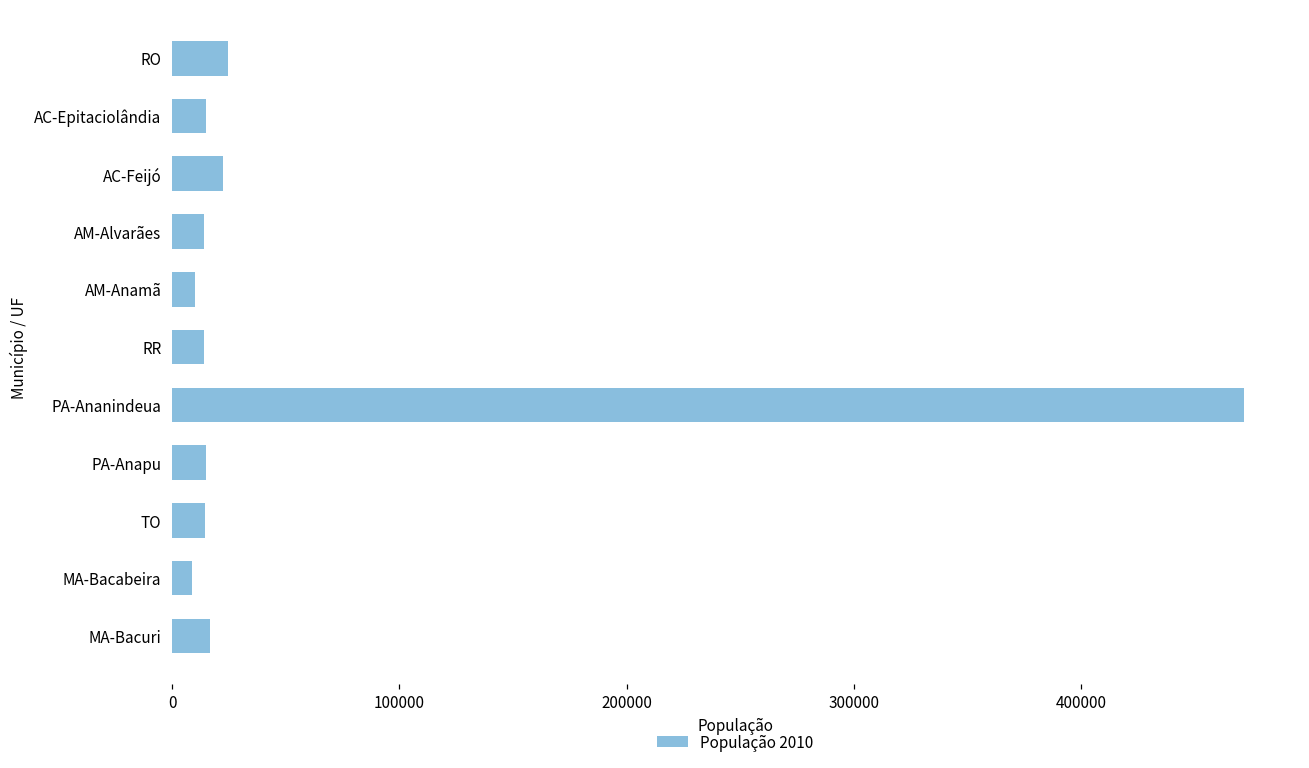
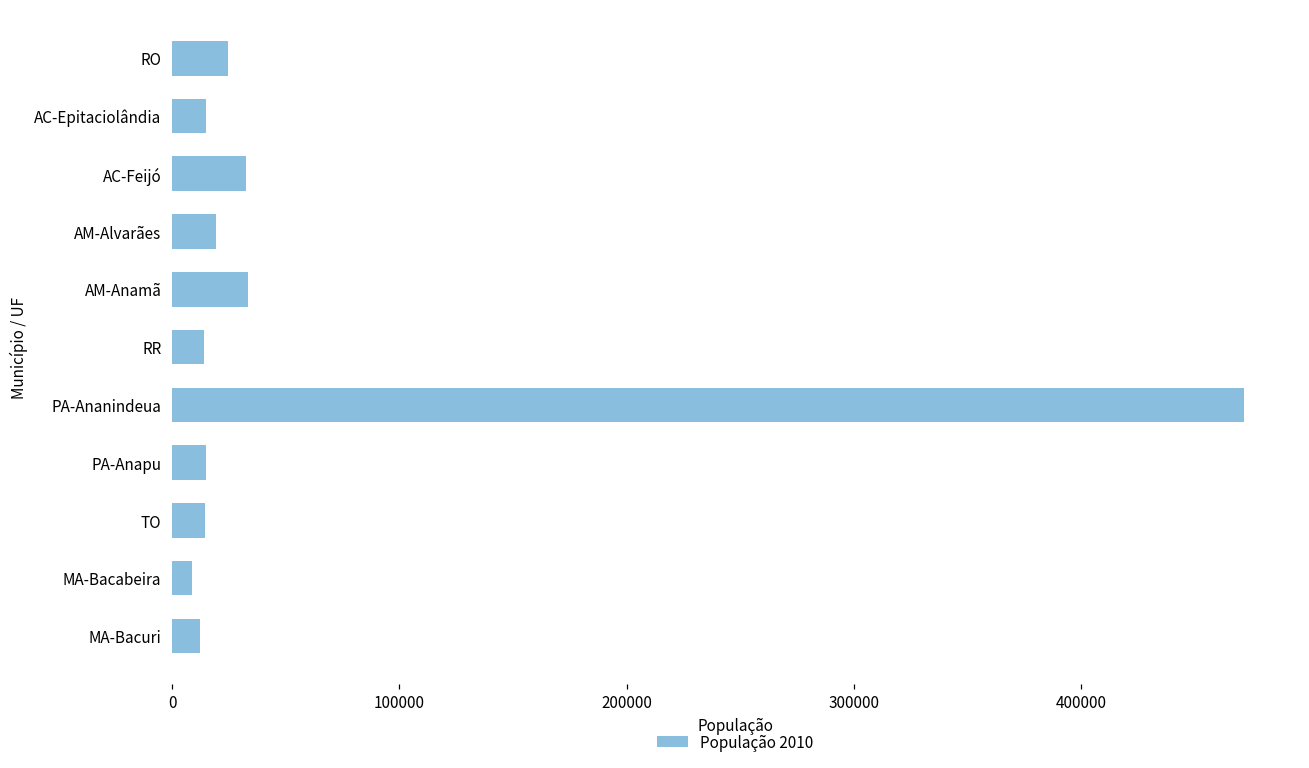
AC-Feijó: 22000 -> 32000
AM-Alvarães: 14000 -> 19000
AM-Anamã: 10000 -> 33000
MA-Bacuri: 17000 -> 12000
